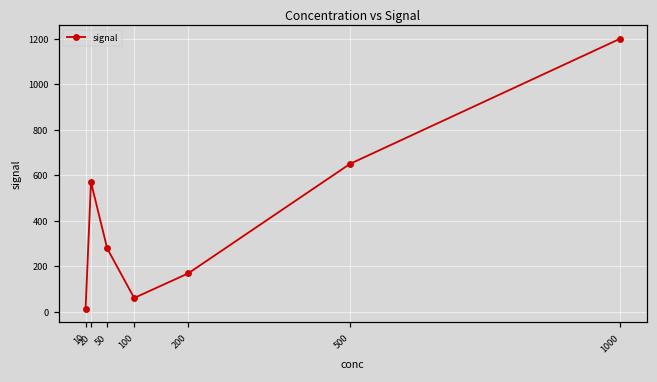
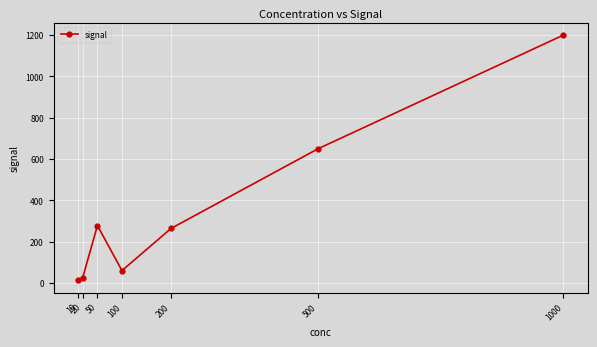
20: 570 -> 30
200: 170 -> 260
